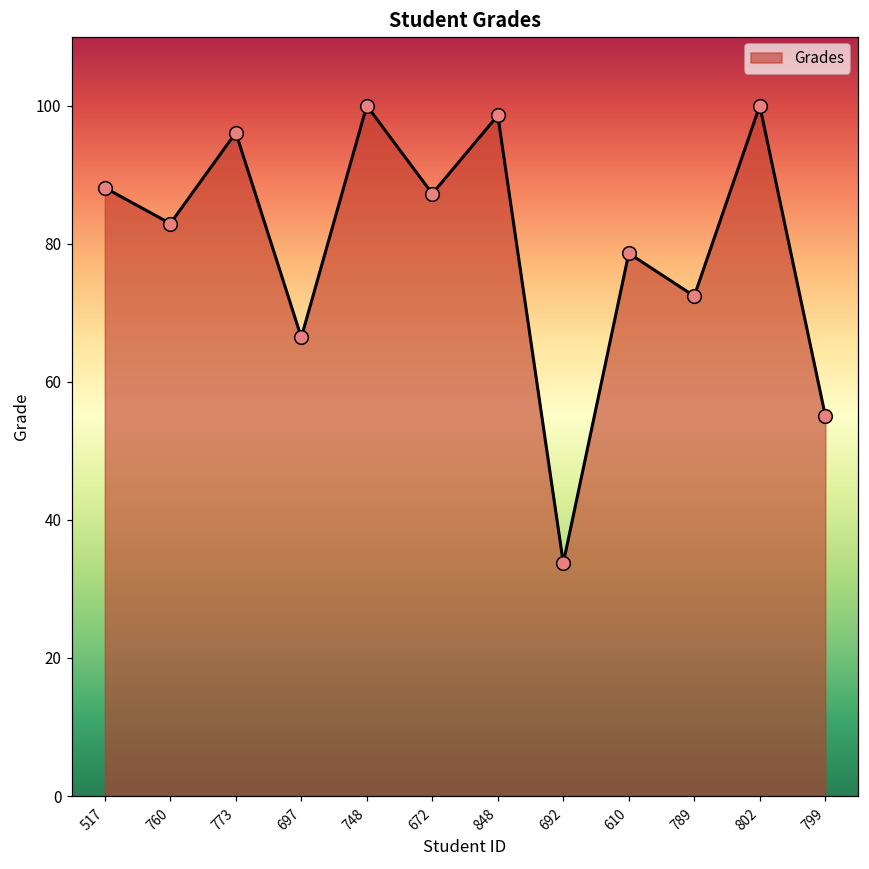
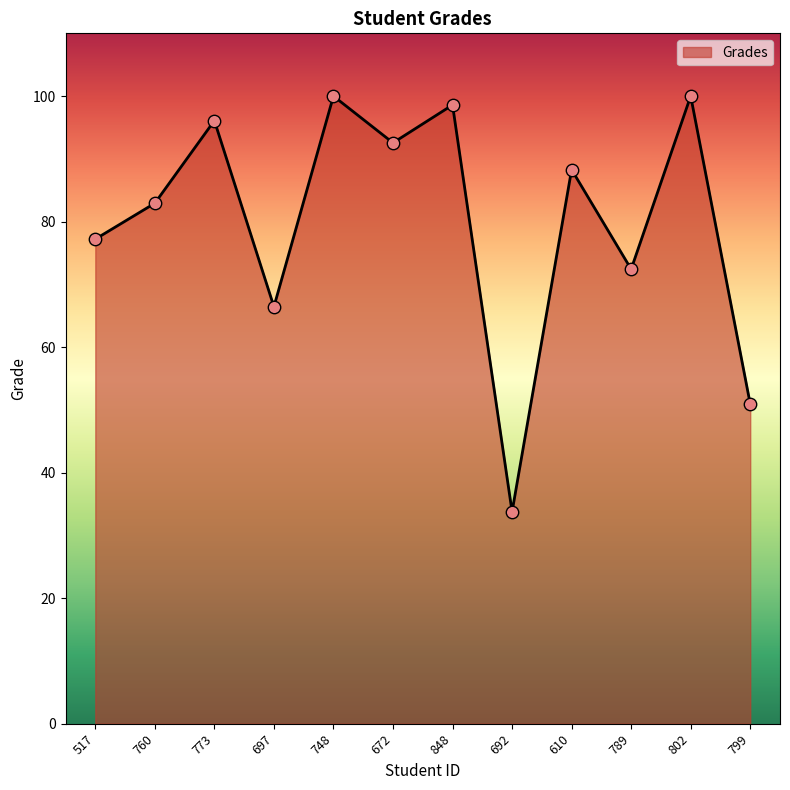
517: 88 -> 77
672: 87 -> 93
610: 79 -> 88
799: 55 -> 51
